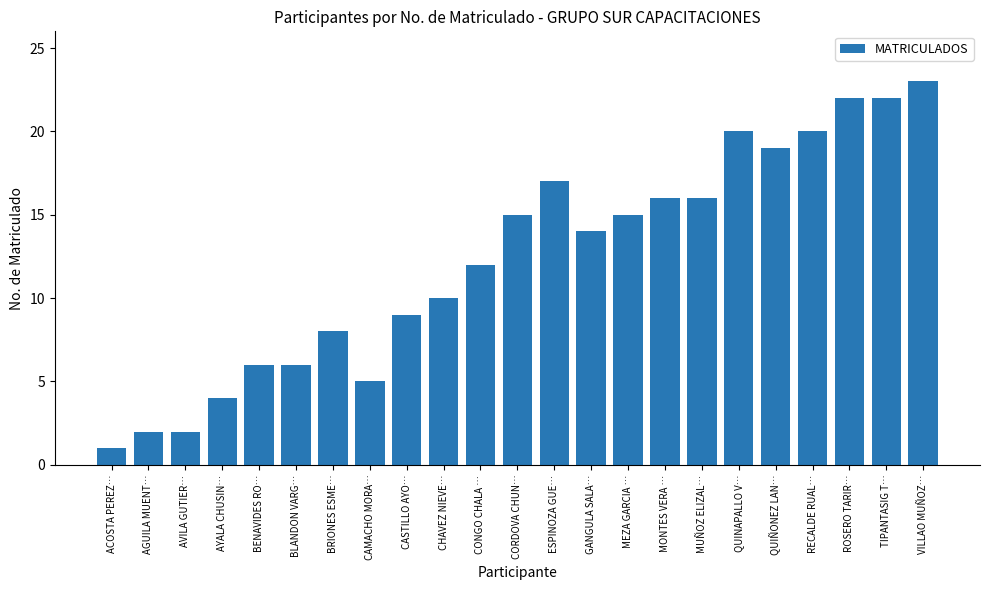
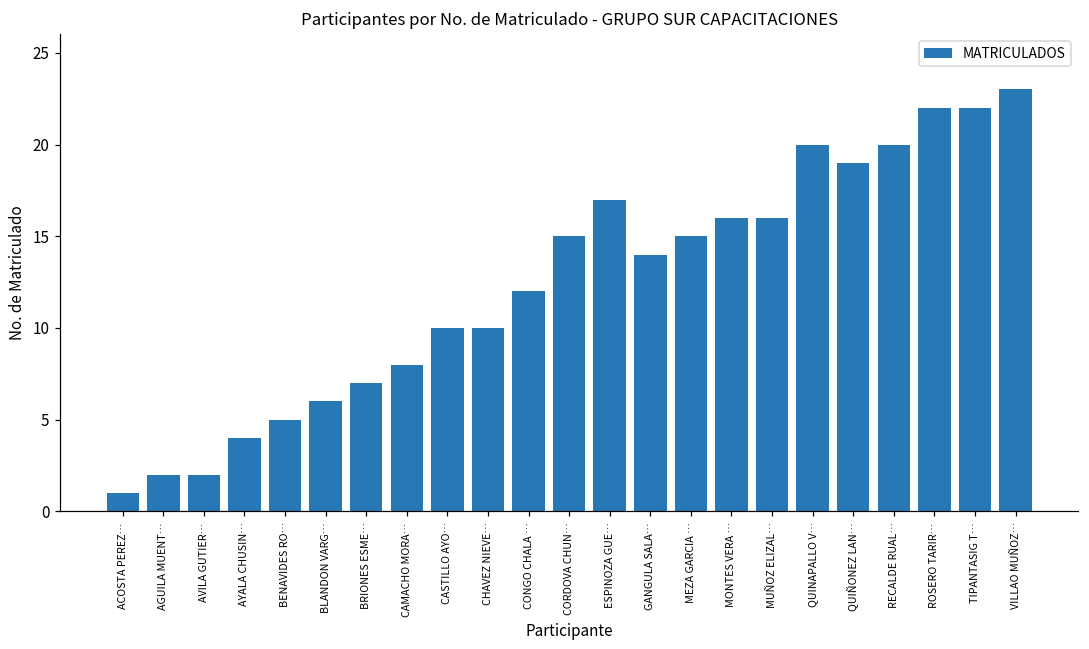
BENAVIDES RO…: 6 -> 5
BRIONES ESME…: 8 -> 7
CAMACHO MORA…: 5 -> 8
CASTILLO AYO…: 9 -> 10
